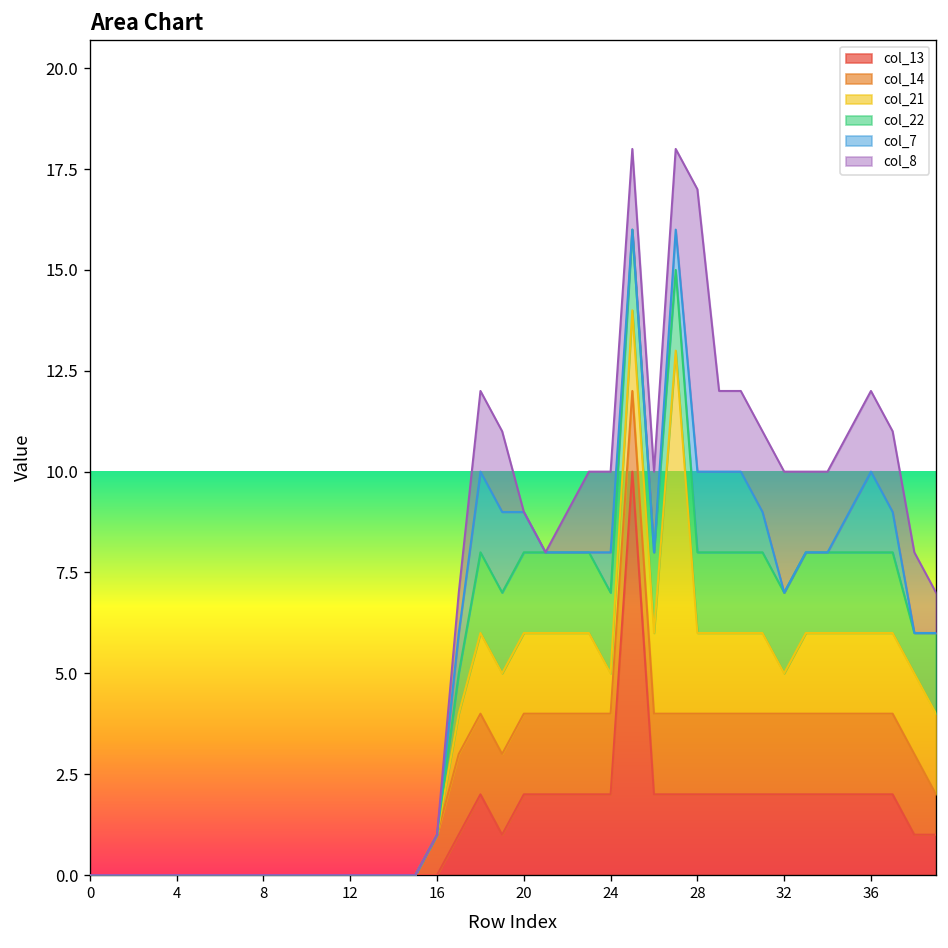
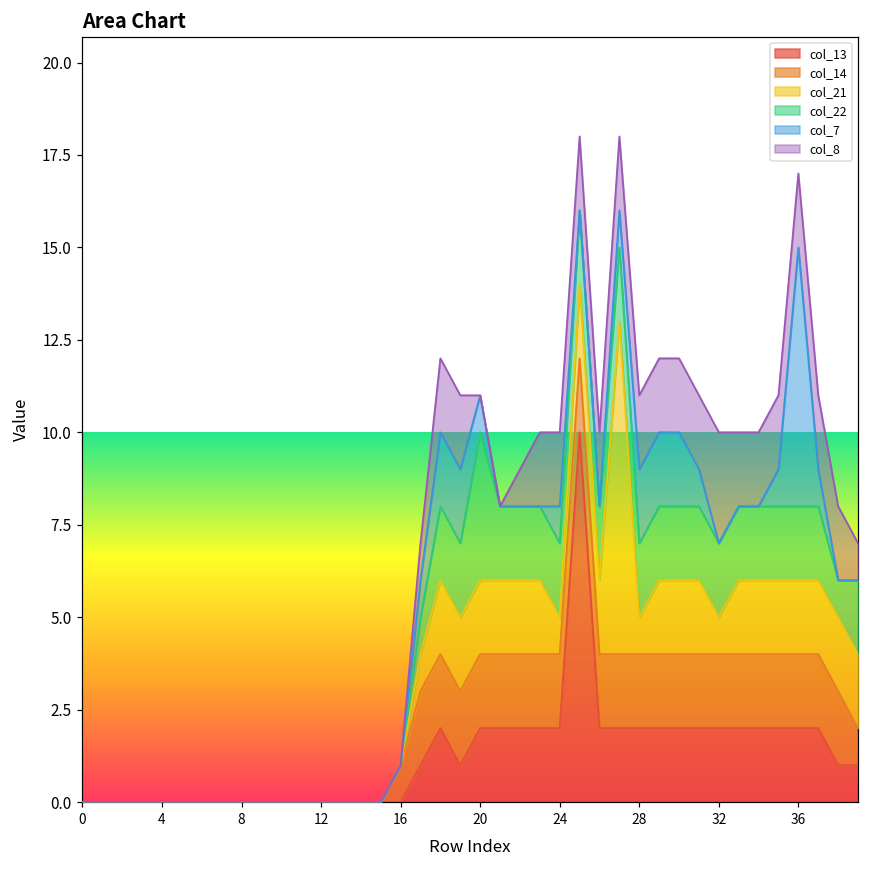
col_22, 20: 2 -> 4
col_21, 28: 2 -> 1
col_8, 28: 7 -> 2
col_7, 36: 2 -> 7
